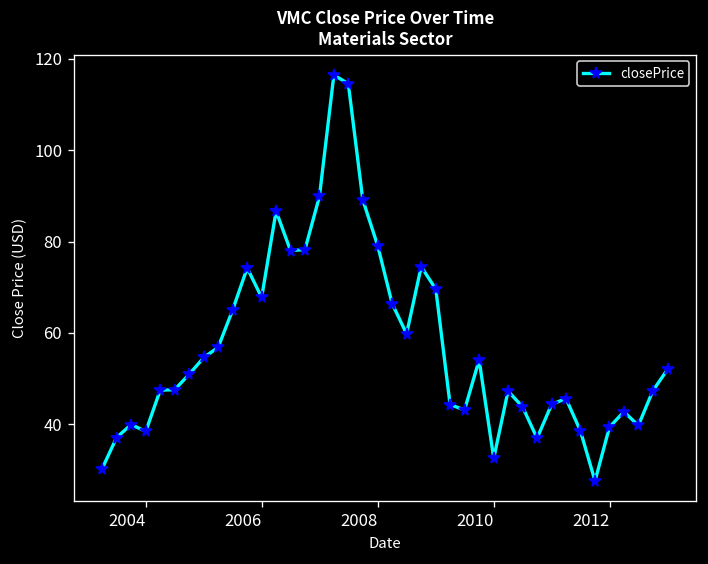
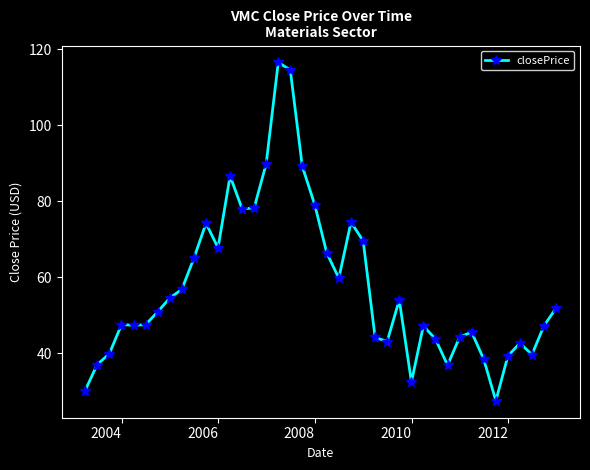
2004: 38 -> 48
